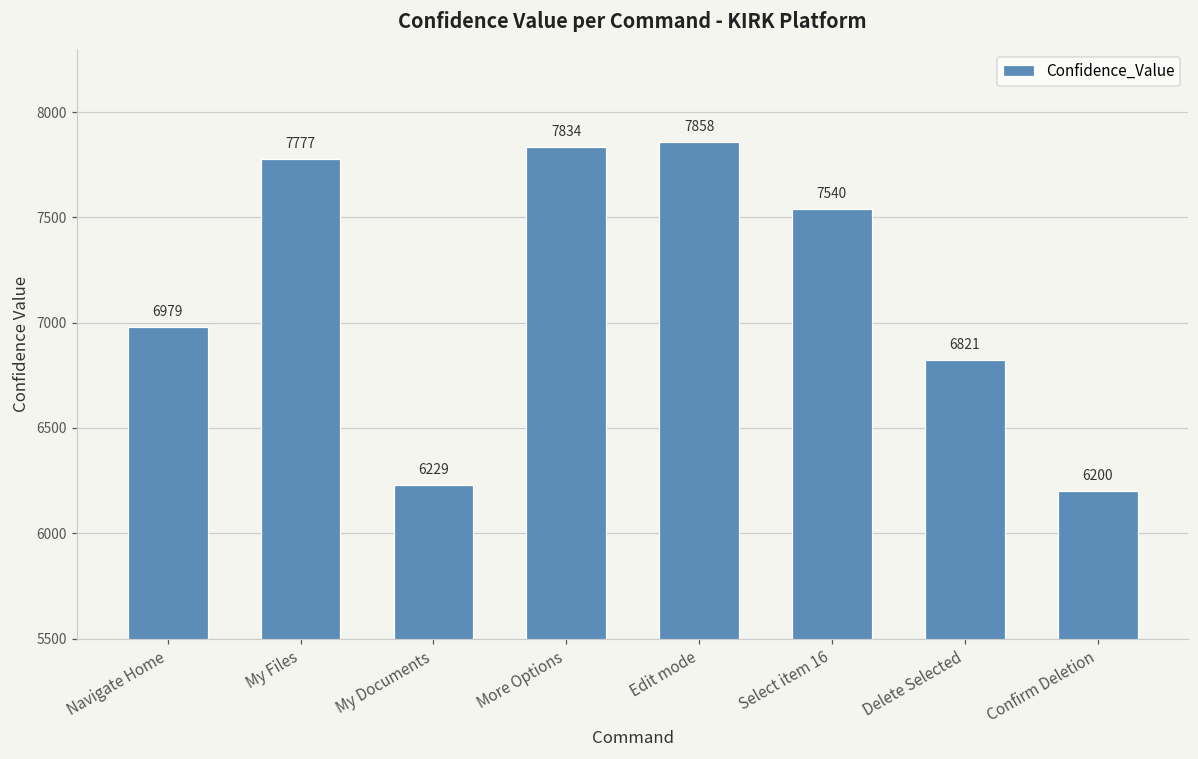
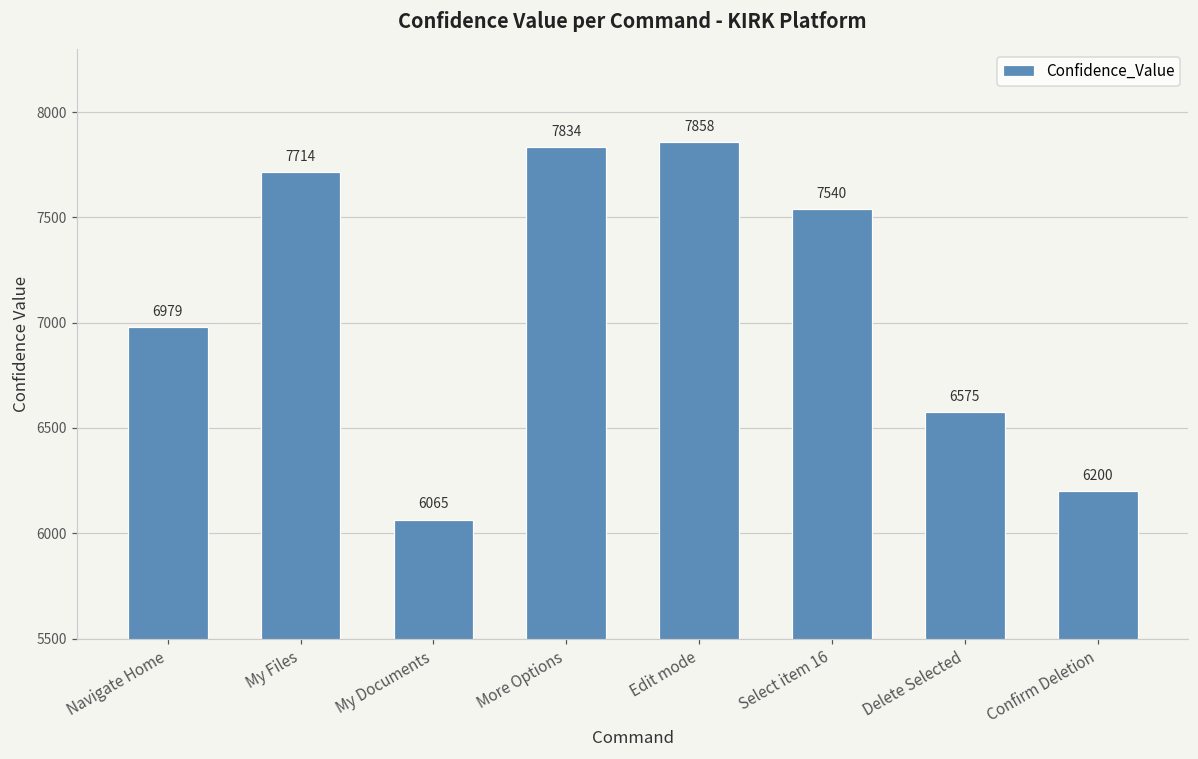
My Files: 7777 -> 7714
My Documents: 6229 -> 6065
Delete Selected: 6821 -> 6575
